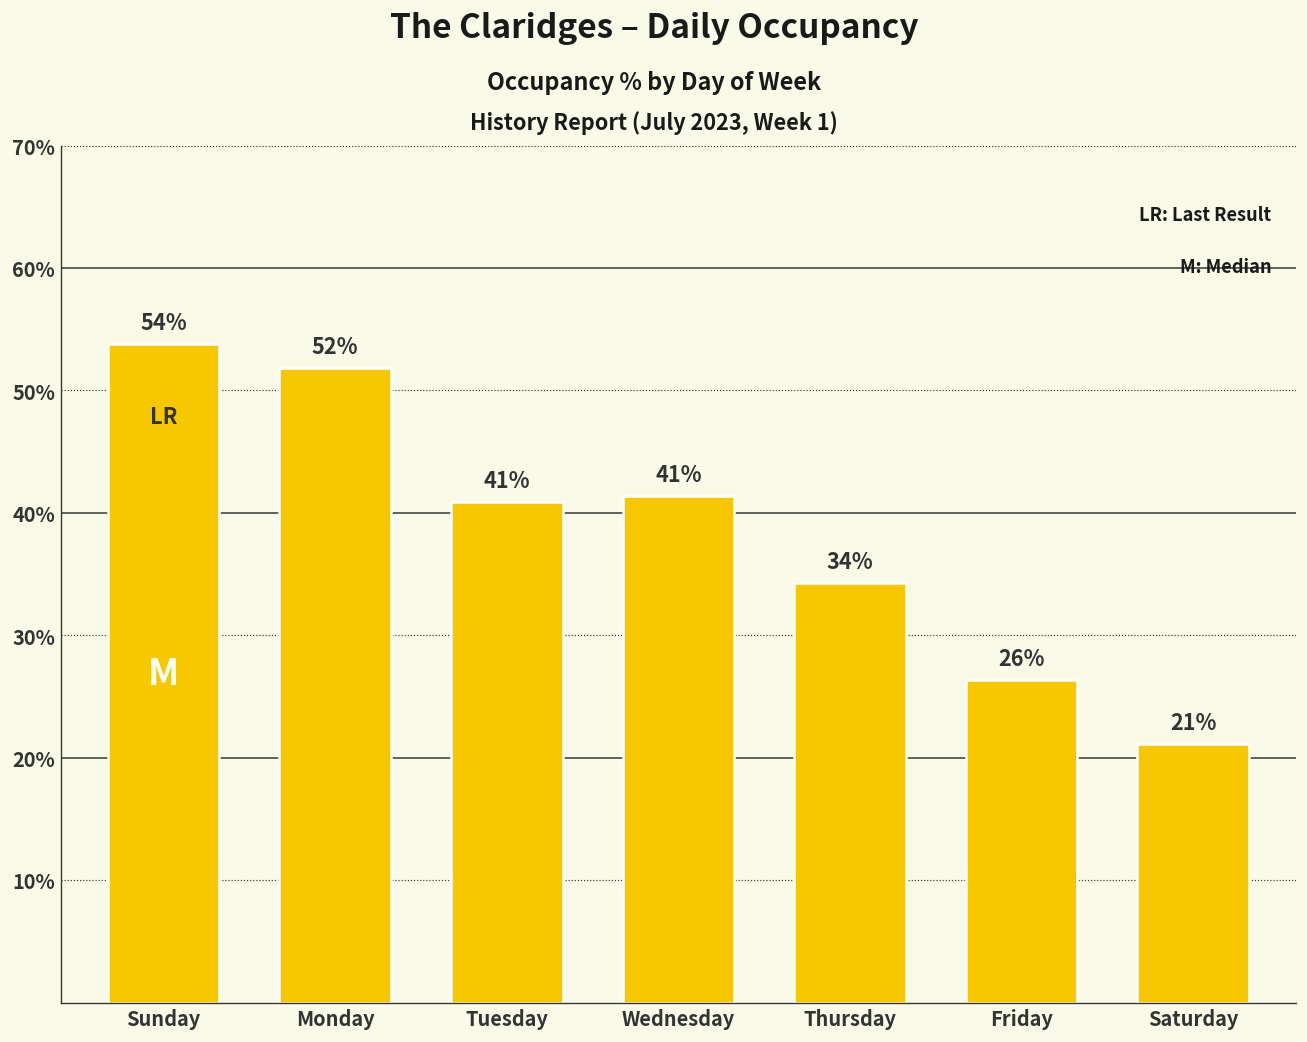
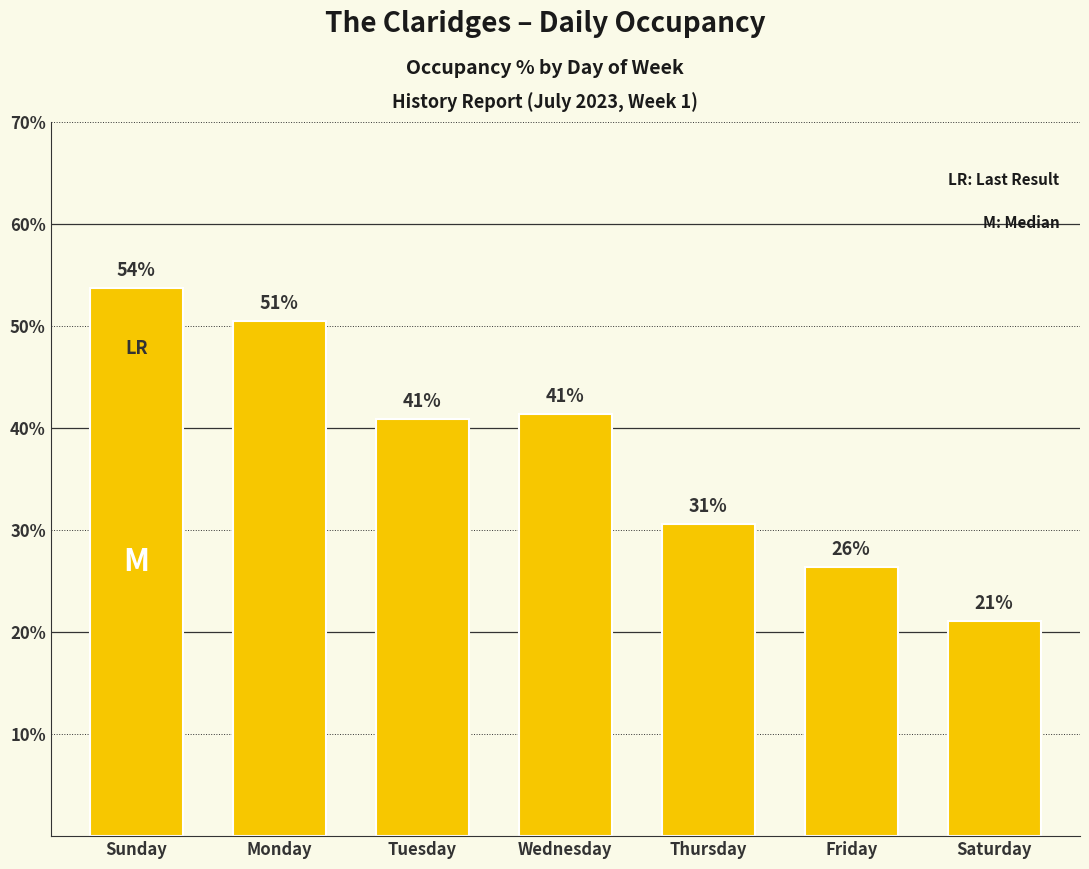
Monday: 52% -> 51%
Thursday: 34% -> 31%
